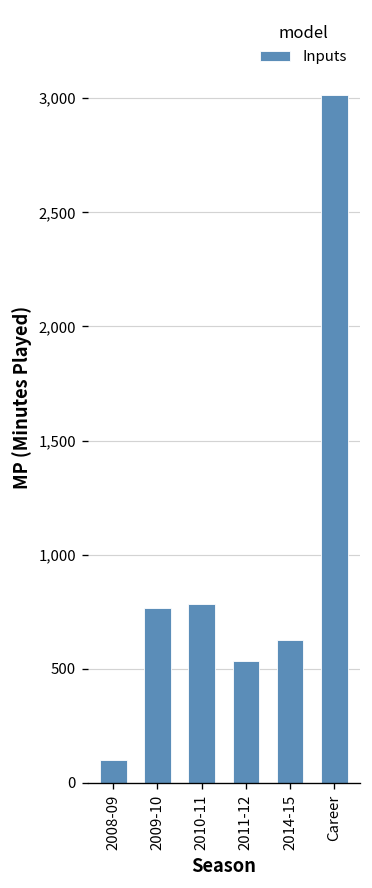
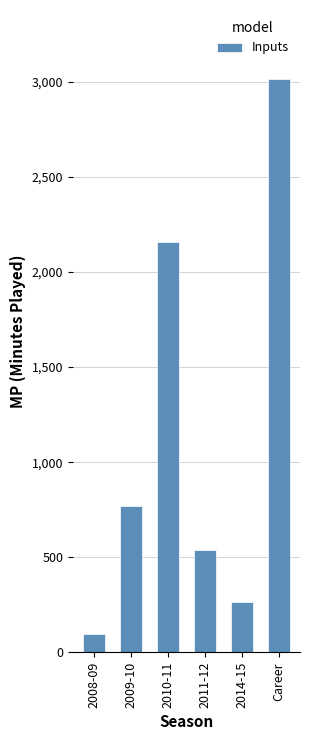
2010-11: 780 -> 2,160
2014-15: 630 -> 270
